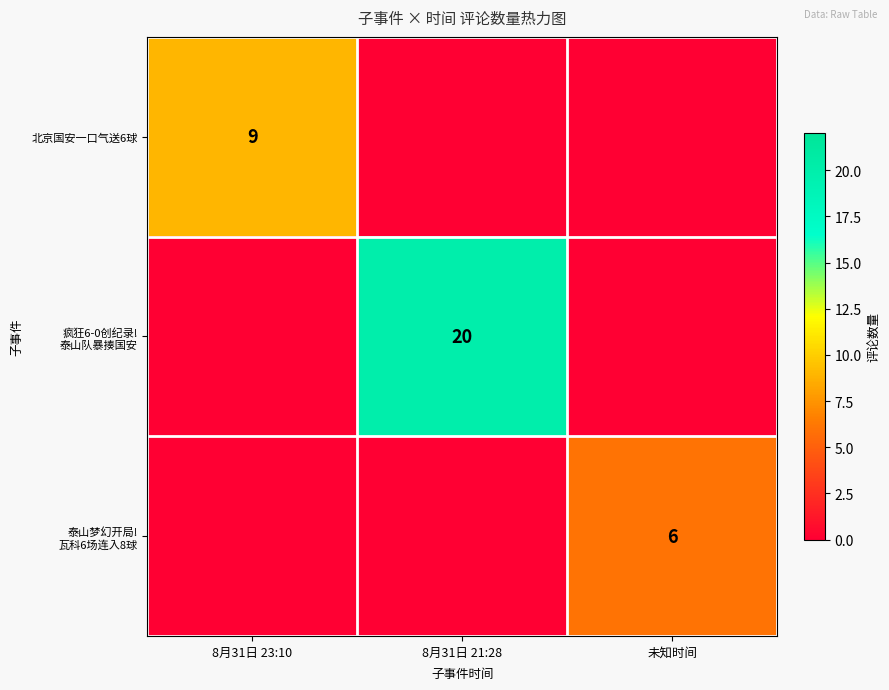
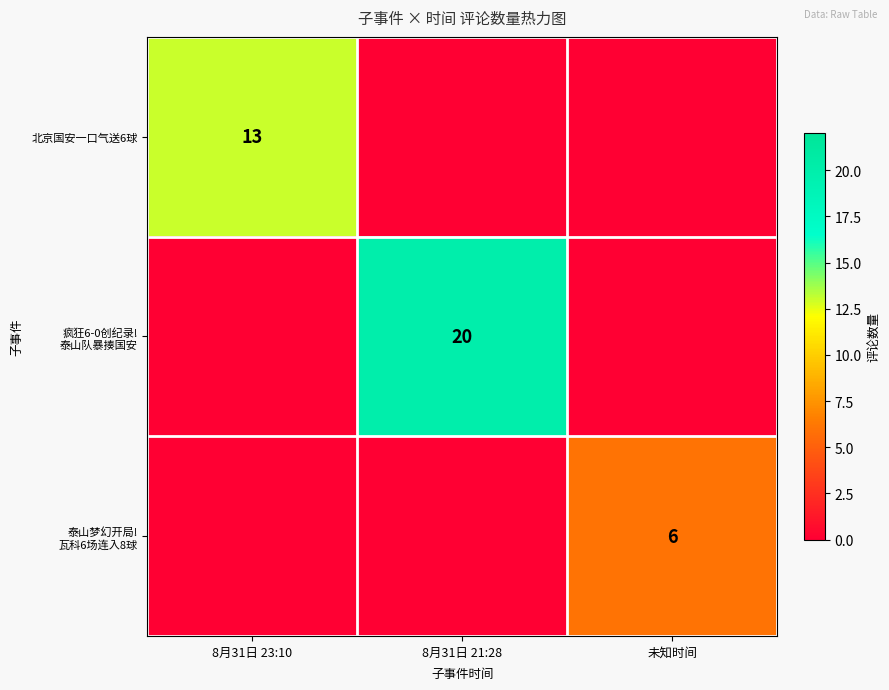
北京国安一口气送6球, 8月31日 23:10: 9 -> 13
